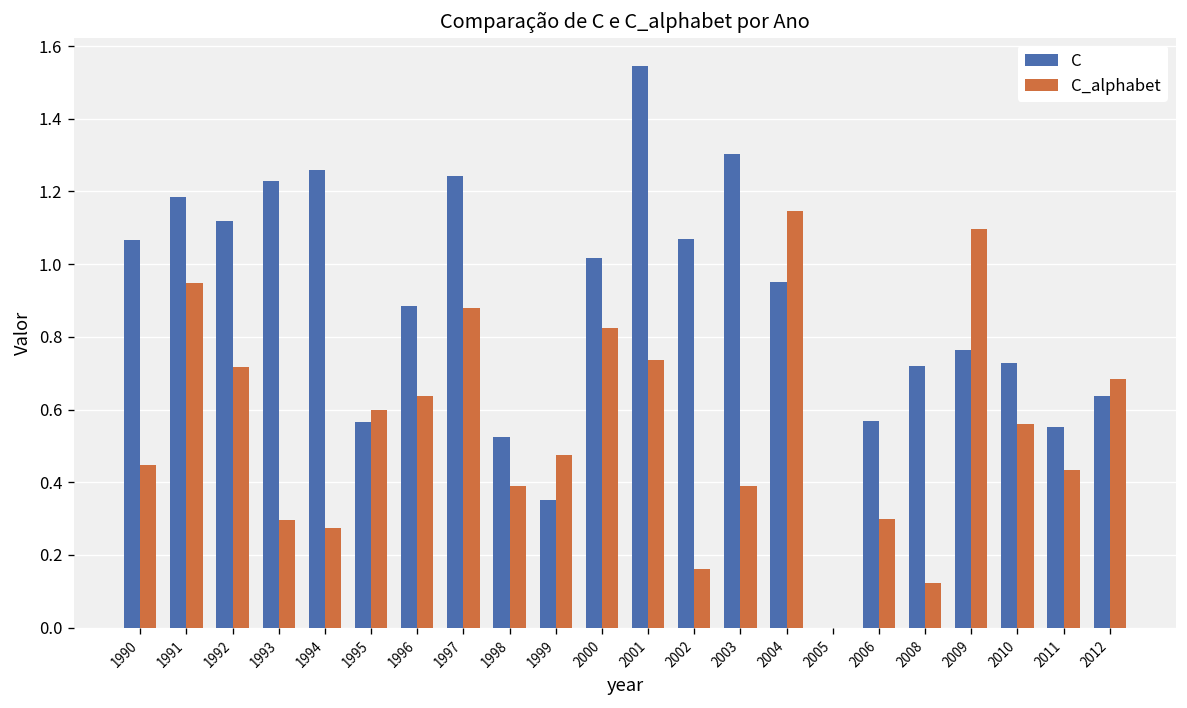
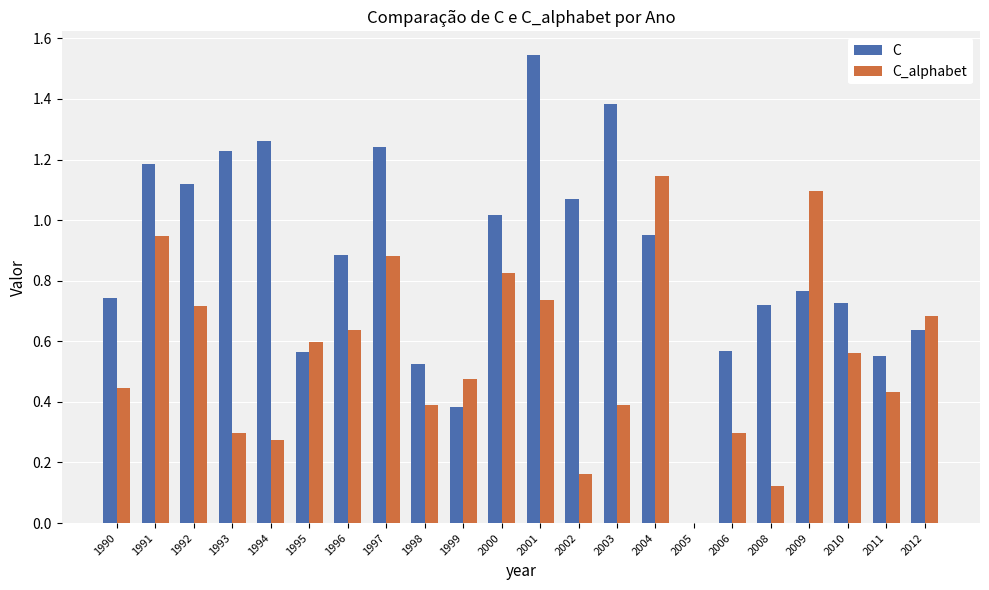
C, 1990: 1.07 -> 0.74
C, 1999: 0.35 -> 0.38
C, 2003: 1.30 -> 1.38
